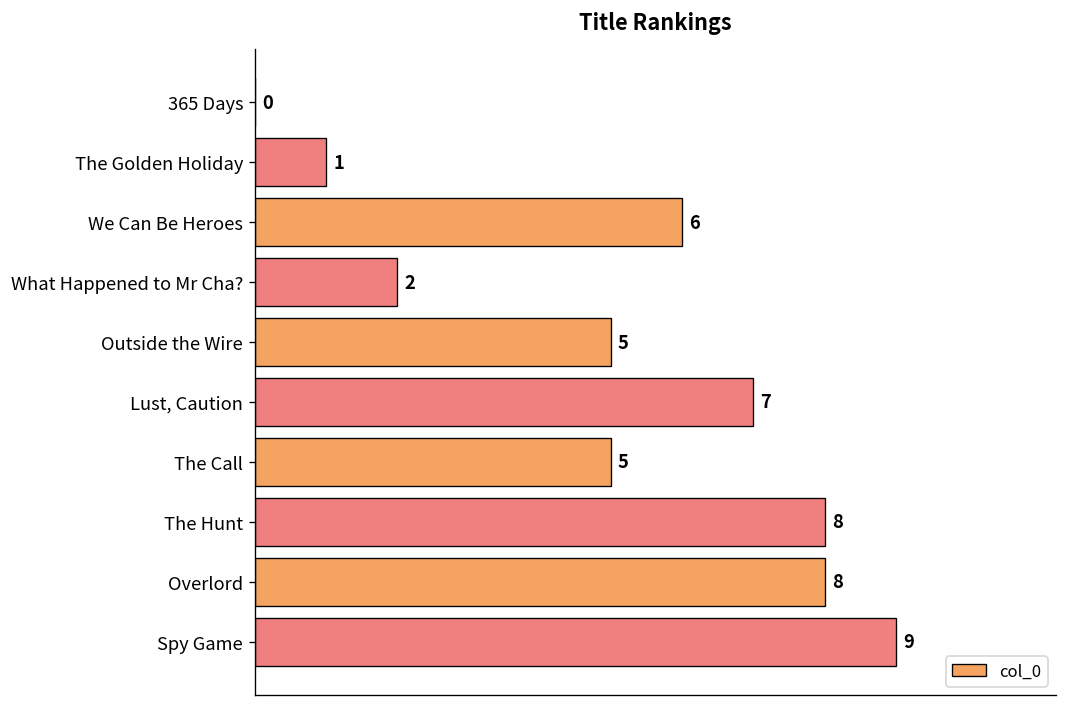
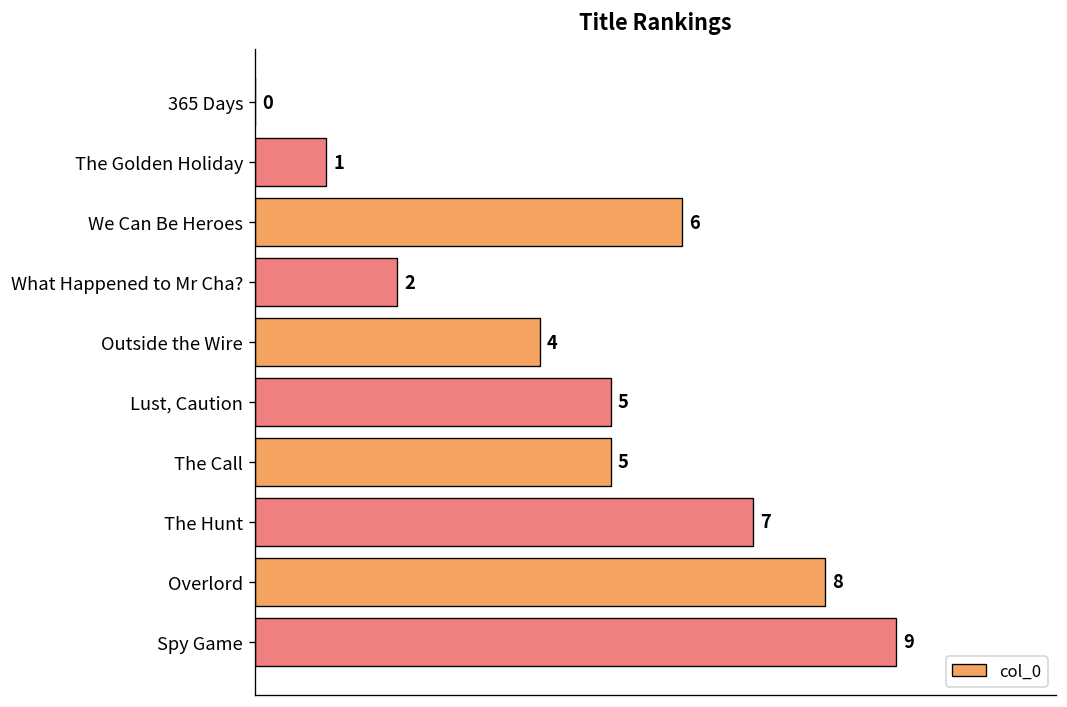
Outside the Wire: 5 -> 4
Lust, Caution: 7 -> 5
The Hunt: 8 -> 7
